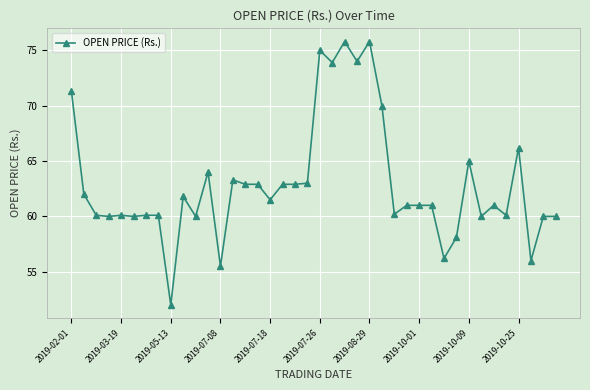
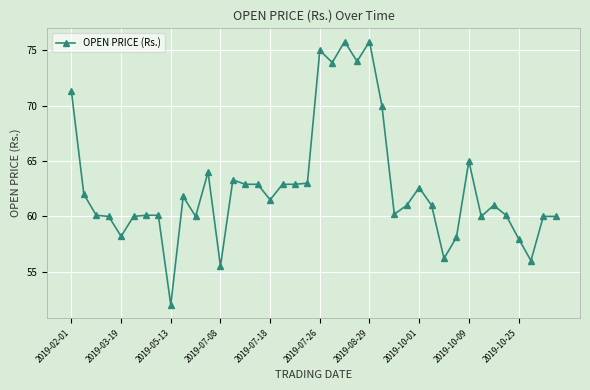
2019-03-19: 60.1 -> 58.2
2019-10-01: 61.0 -> 62.6
2019-10-25: 66.2 -> 58.0
